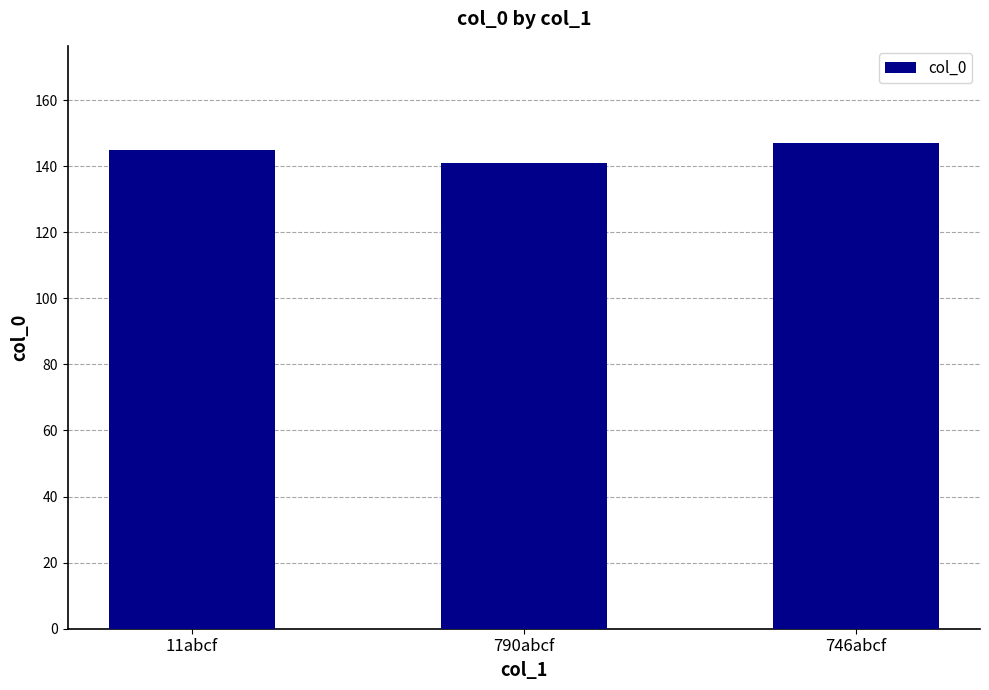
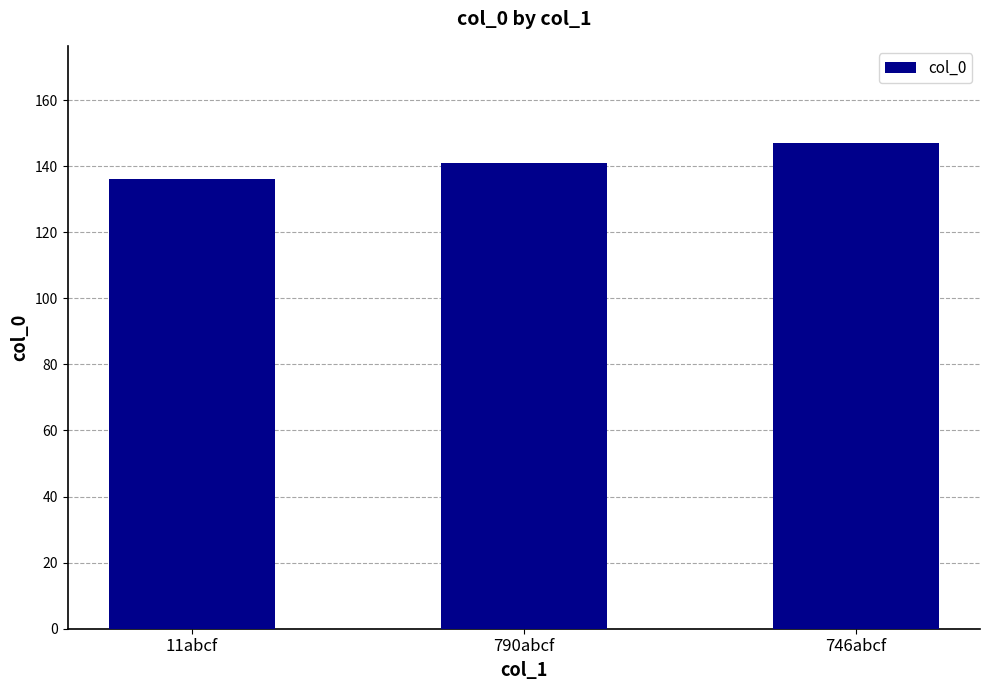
11abcf: 145 -> 136
